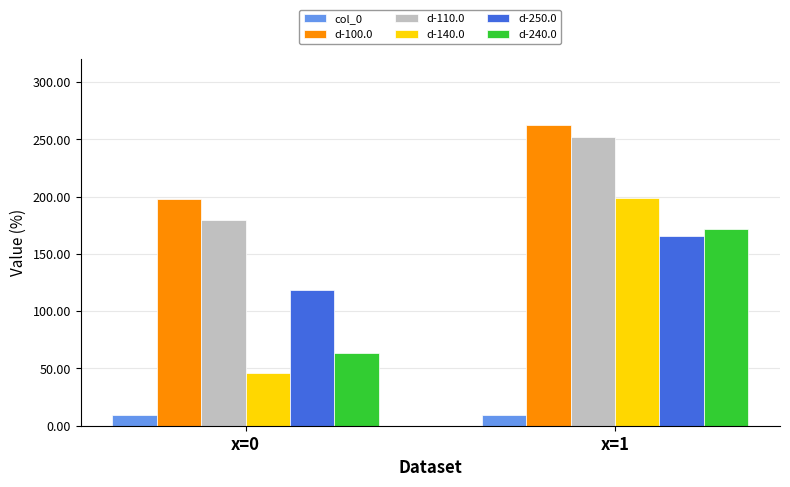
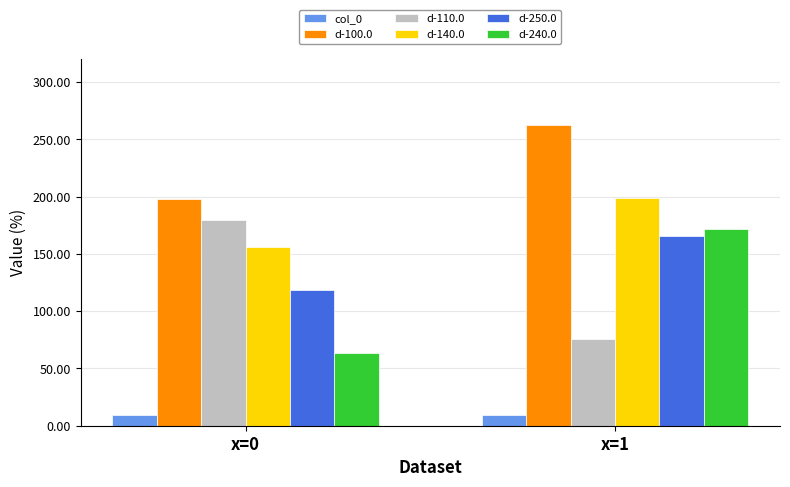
d-140.0, x=0: 46 -> 156
d-110.0, x=1: 252 -> 76
